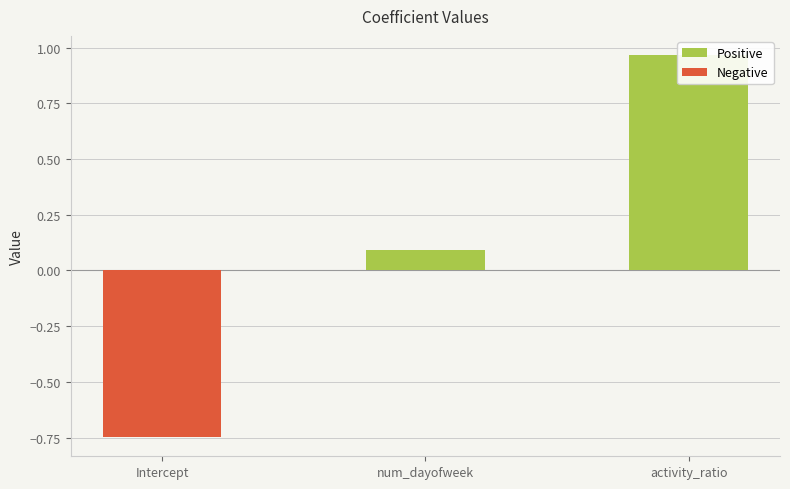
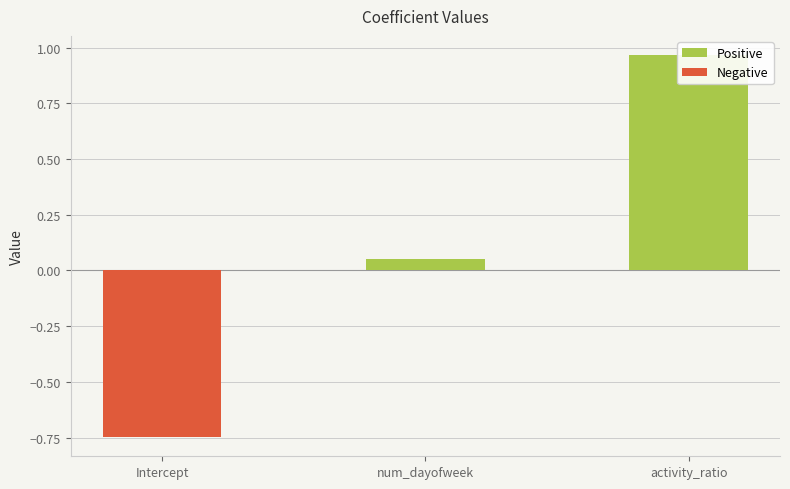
num_dayofweek: 0.09 -> 0.05
